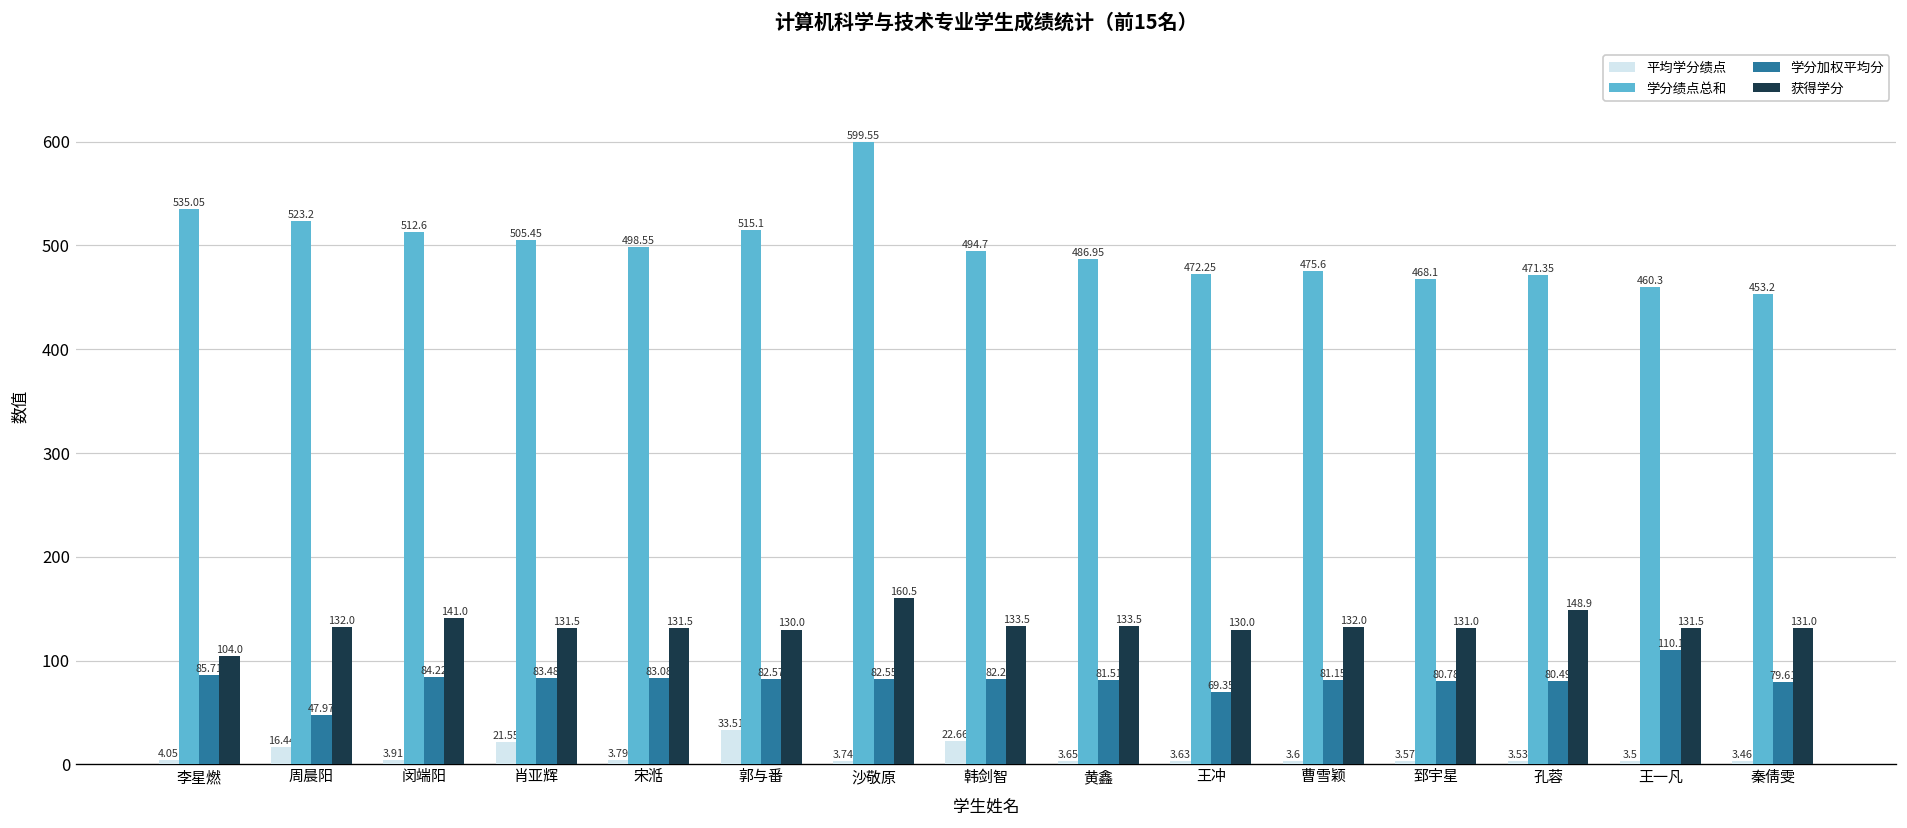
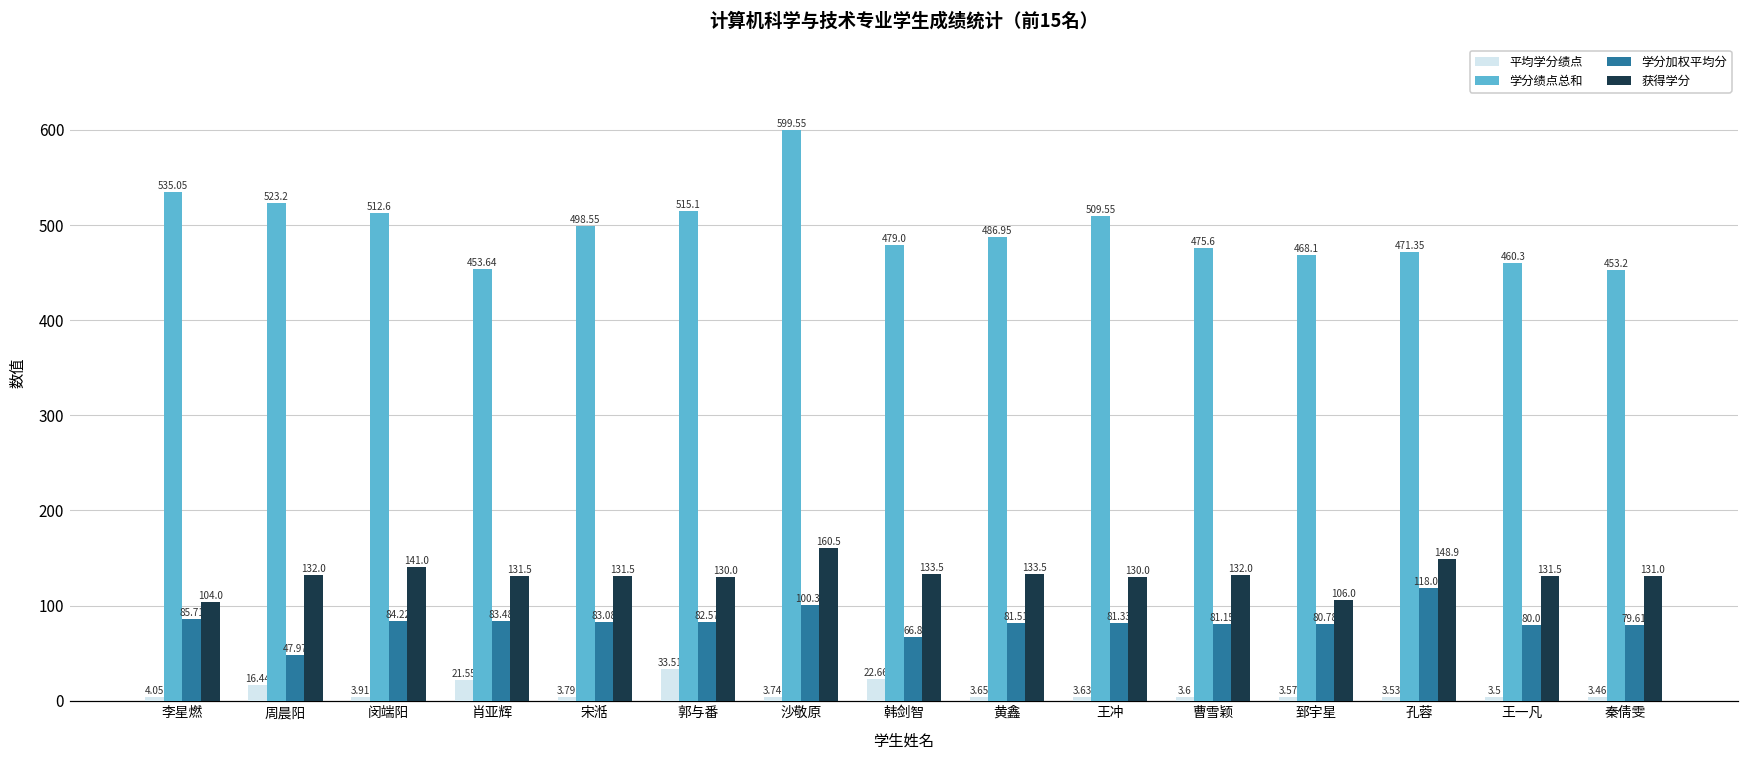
学分绩点总和, 肖亚辉: 505.45 -> 453.64
学分加权平均分, 沙敬原: 82.55 -> 100.35
学分绩点总和, 韩剑智: 494.7 -> 479.0
学分加权平均分, 韩剑智: 82.2 -> 66.8
学分绩点总和, 王冲: 472.25 -> 509.55
学分加权平均分, 王冲: 69.35 -> 81.33
获得学分, 郅宇星: 131.0 -> 106.0
学分加权平均分, 孔蓉: 80.49 -> 118.09
学分加权平均分, 王一凡: 110.1 -> 80.0
